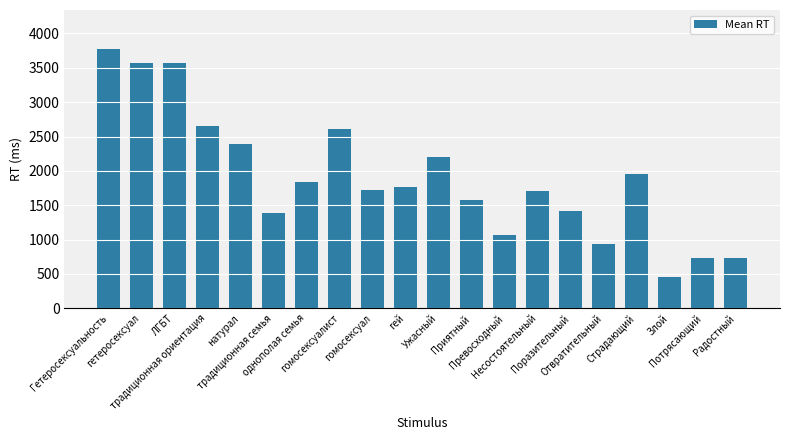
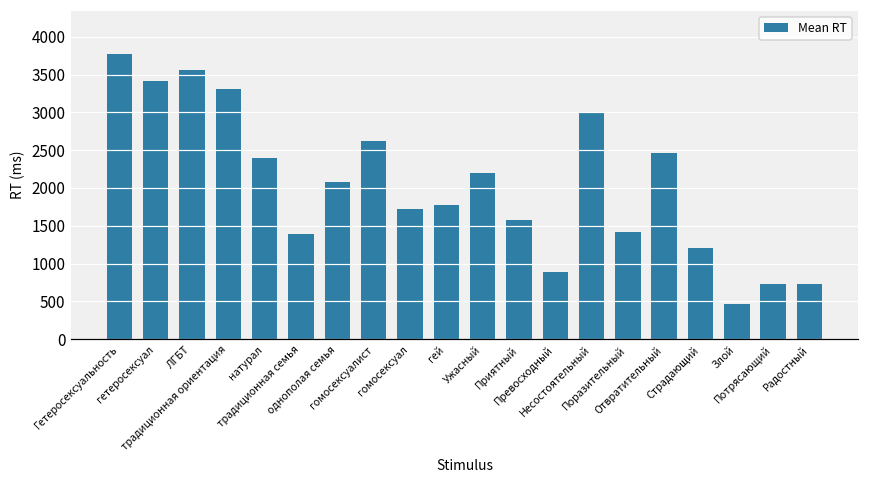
гетеросексуал: 3600 -> 3400
традиционная ориентация: 2700 -> 3300
однополая семья: 1800 -> 2100
Превосходный: 1100 -> 900
Несостоятельный: 1700 -> 3000
Отвратительный: 900 -> 2500
Страдающий: 2000 -> 1200
